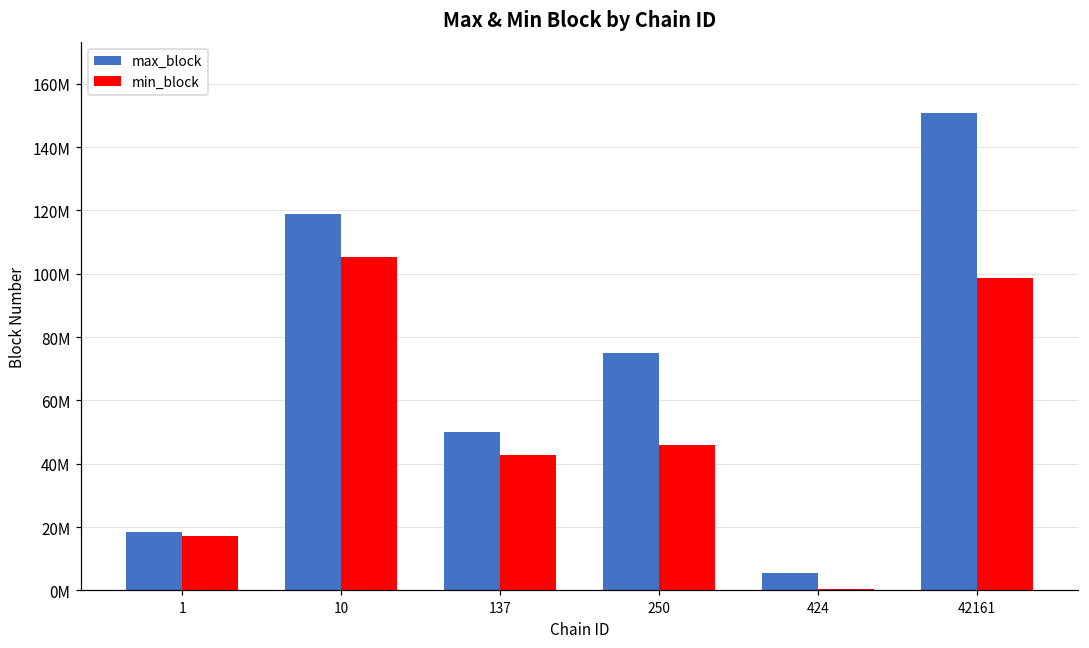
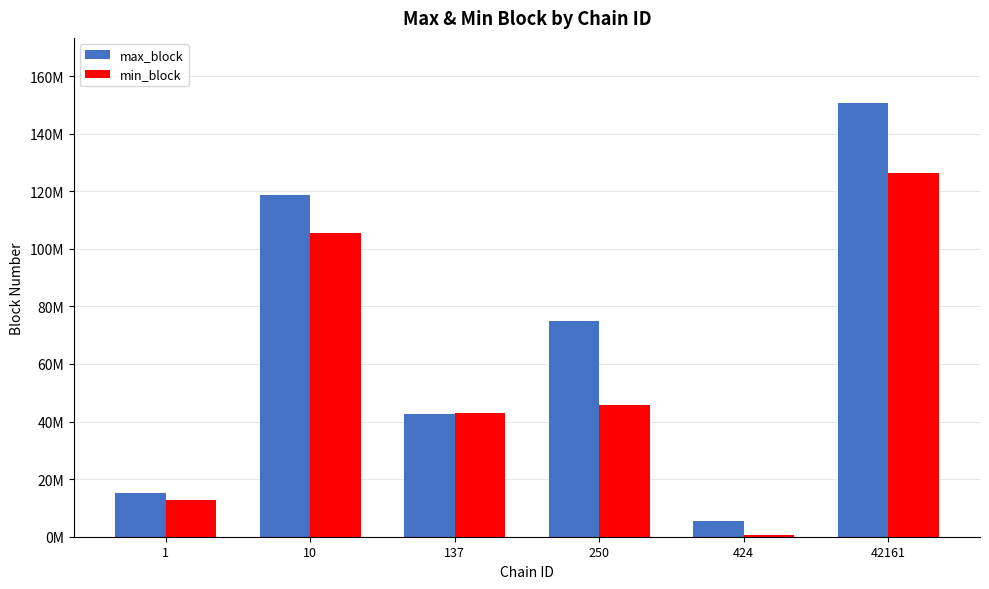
max_block, 1: 19000000 -> 15000000
min_block, 1: 17000000 -> 13000000
max_block, 137: 50000000 -> 43000000
min_block, 42161: 99000000 -> 126000000
